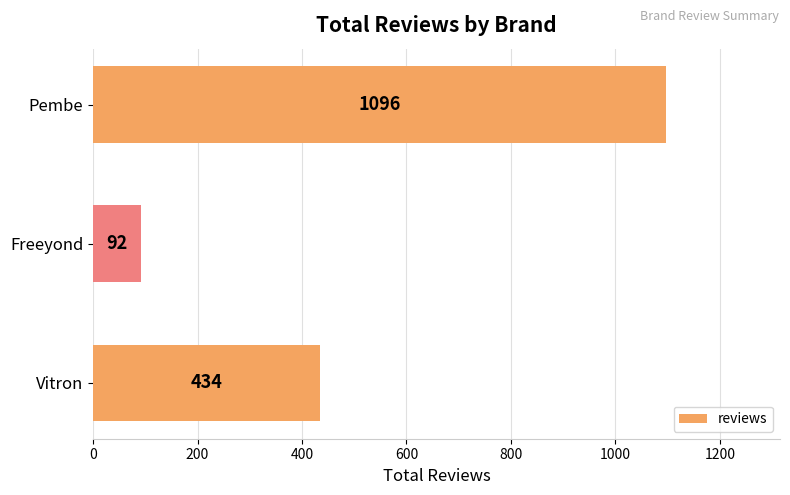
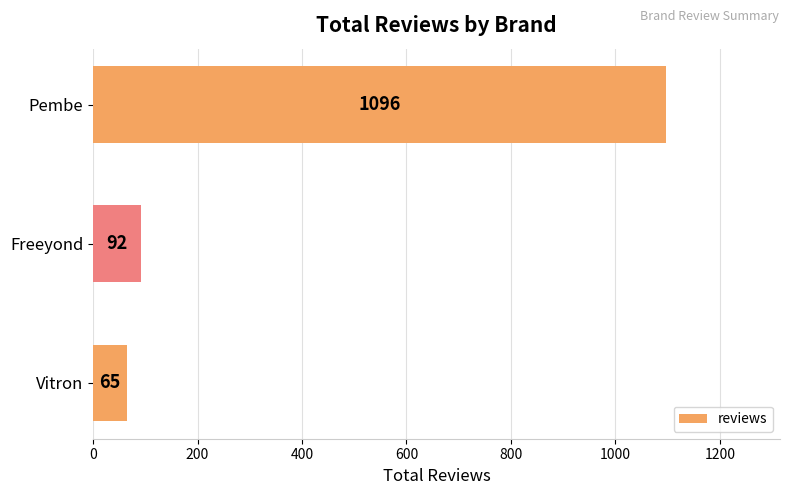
Vitron: 434 -> 65
